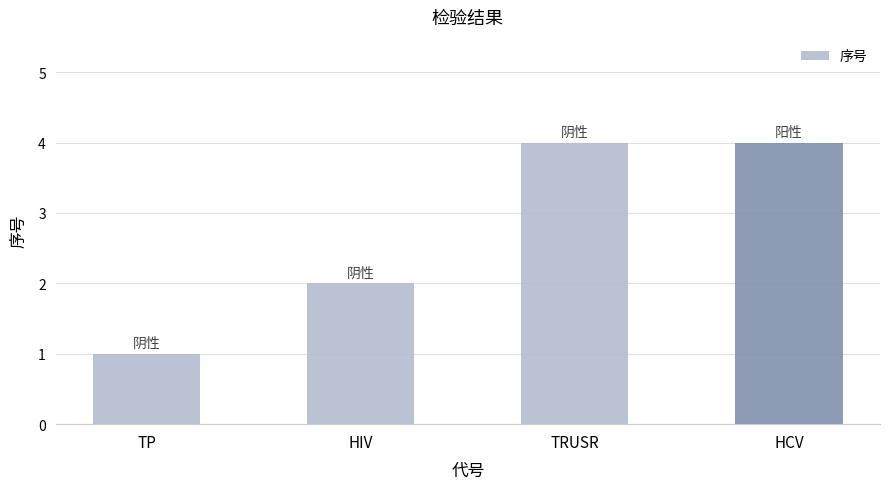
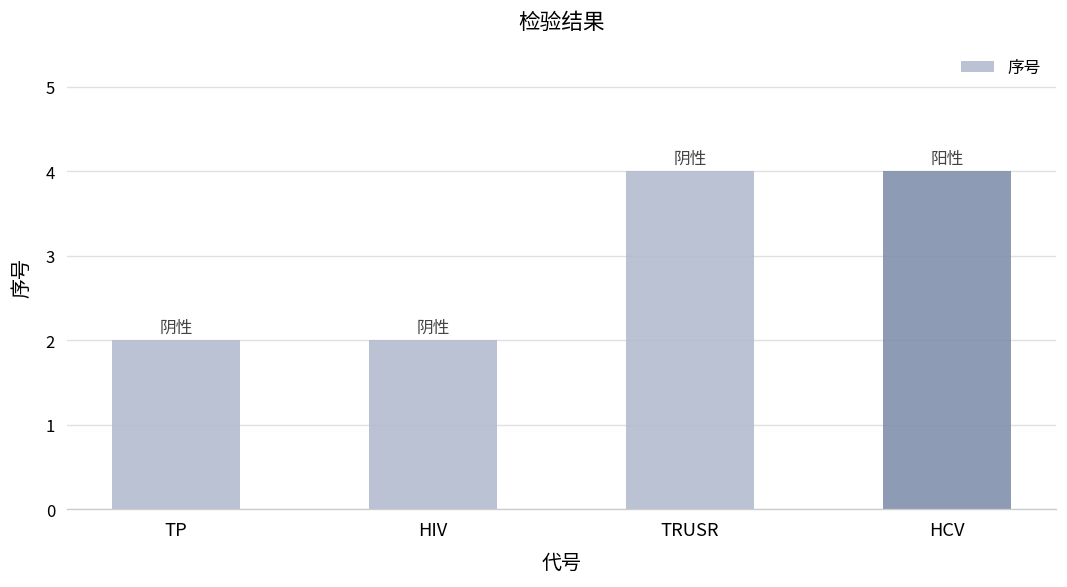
TP: 1 -> 2
